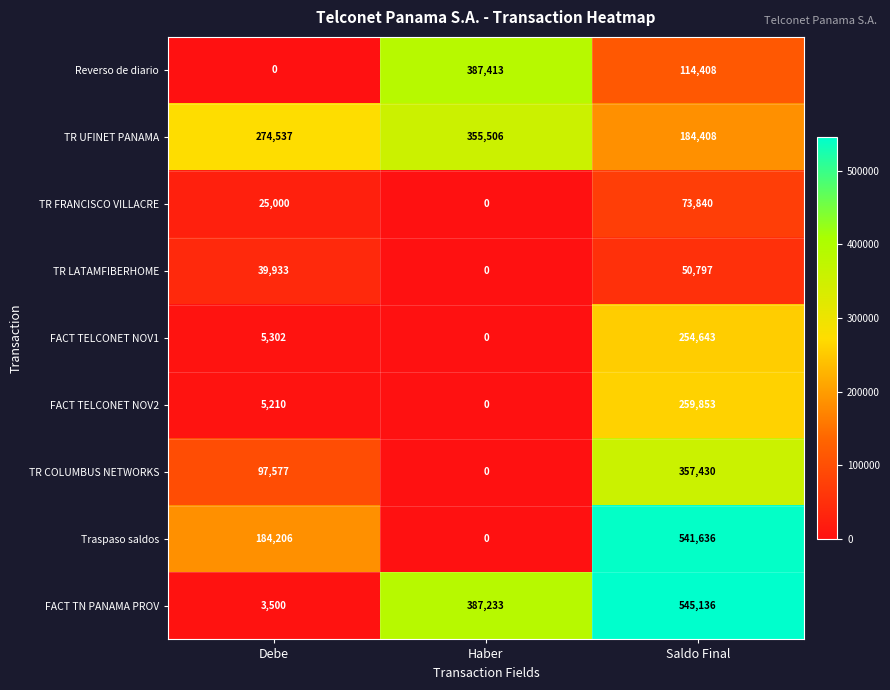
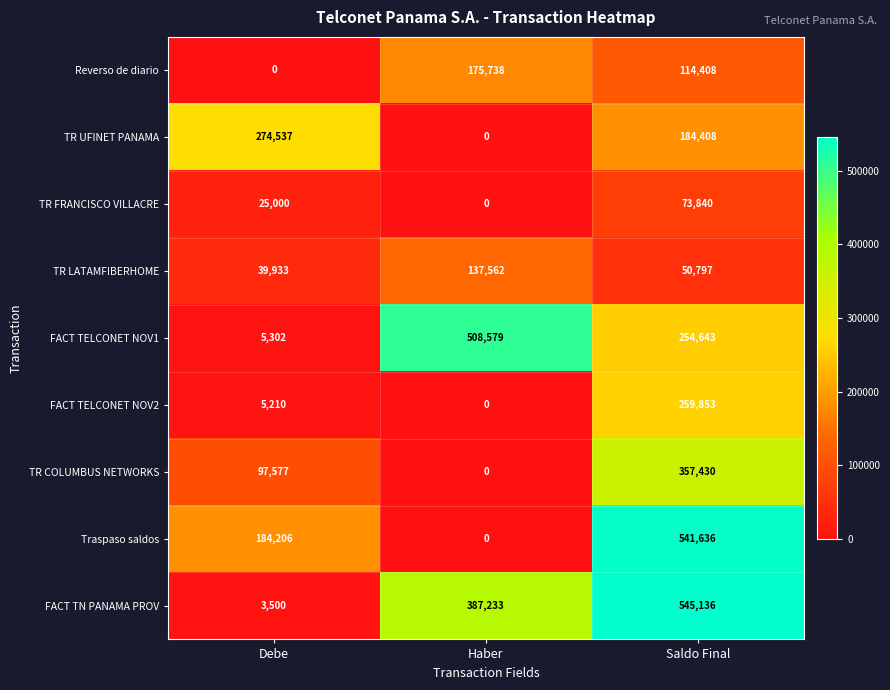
Reverso de diario, Haber: 387,413 -> 175,738
TR UFINET PANAMA, Haber: 355,506 -> 0
TR LATAMFIBERHOME, Haber: 0 -> 137,562
FACT TELCONET NOV1, Haber: 0 -> 508,579
